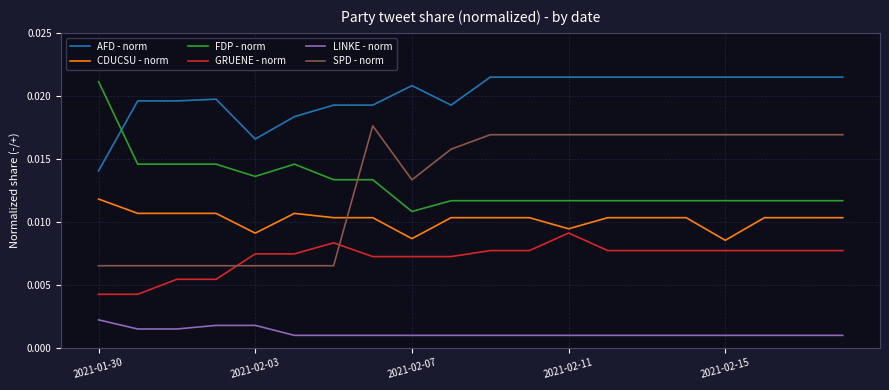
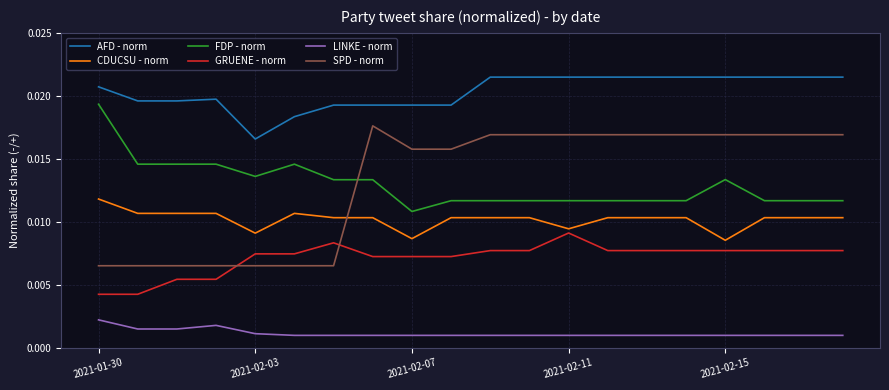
AFD - norm, 2021-01-30: 0.0140 -> 0.0207
FDP - norm, 2021-01-30: 0.0211 -> 0.0193
LINKE - norm, 2021-02-03: 0.0018 -> 0.0011
AFD - norm, 2021-02-07: 0.0208 -> 0.0193
SPD - norm, 2021-02-07: 0.0133 -> 0.0158
FDP - norm, 2021-02-15: 0.0117 -> 0.0133
